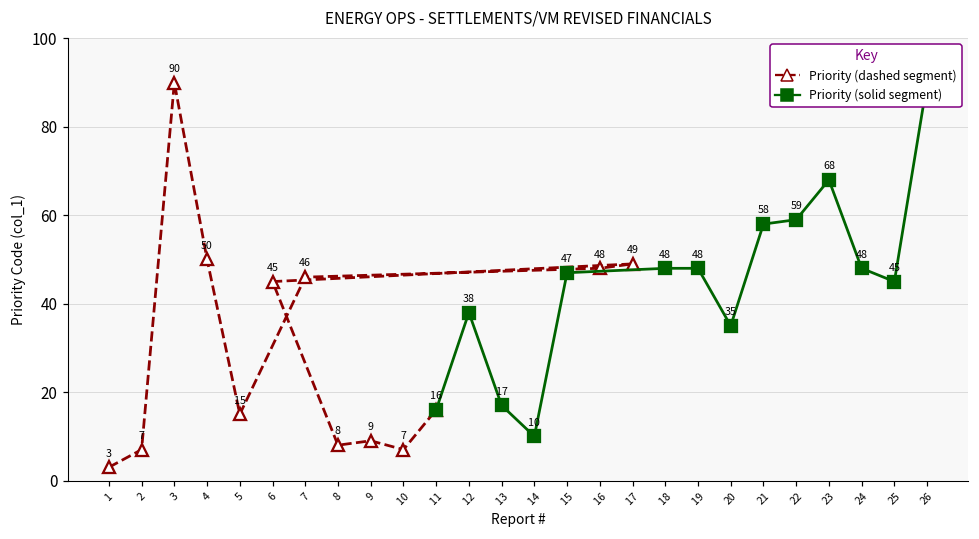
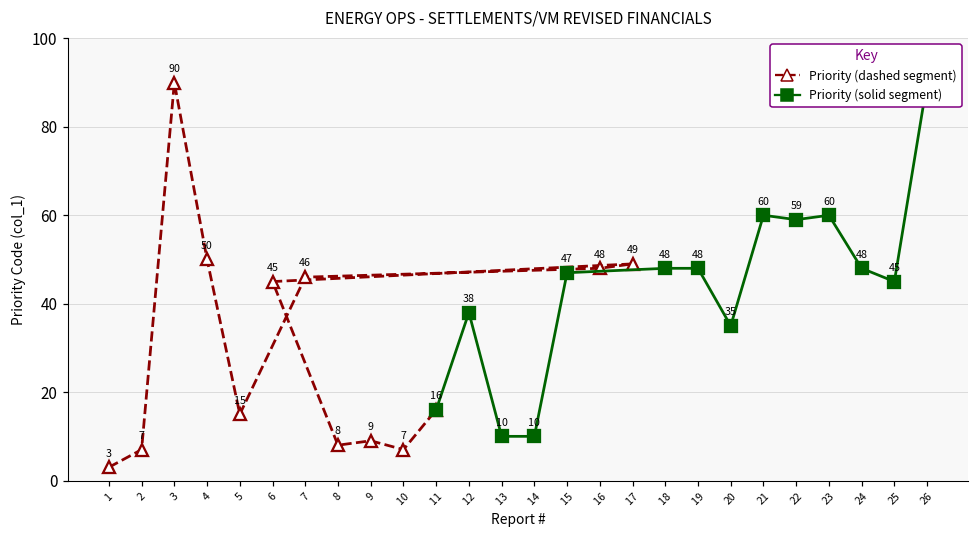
Priority (solid segment), 13: 17 -> 10
Priority (solid segment), 21: 58 -> 60
Priority (solid segment), 23: 68 -> 60
